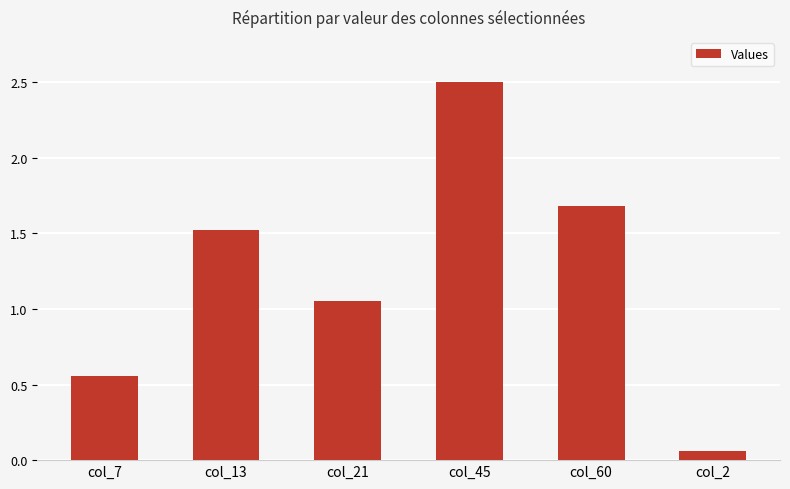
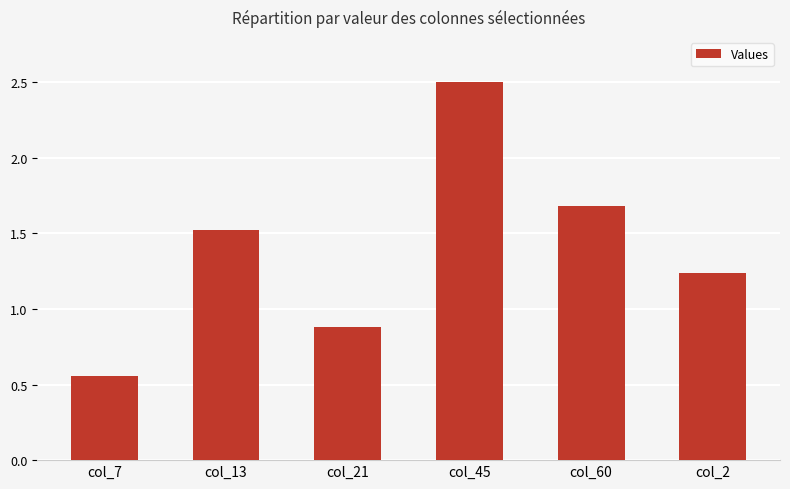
col_21: 1.05 -> 0.88
col_2: 0.06 -> 1.24
